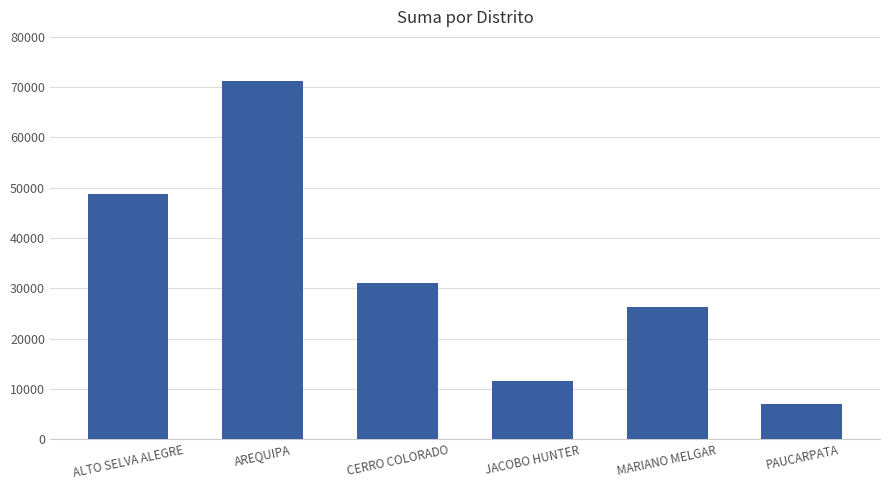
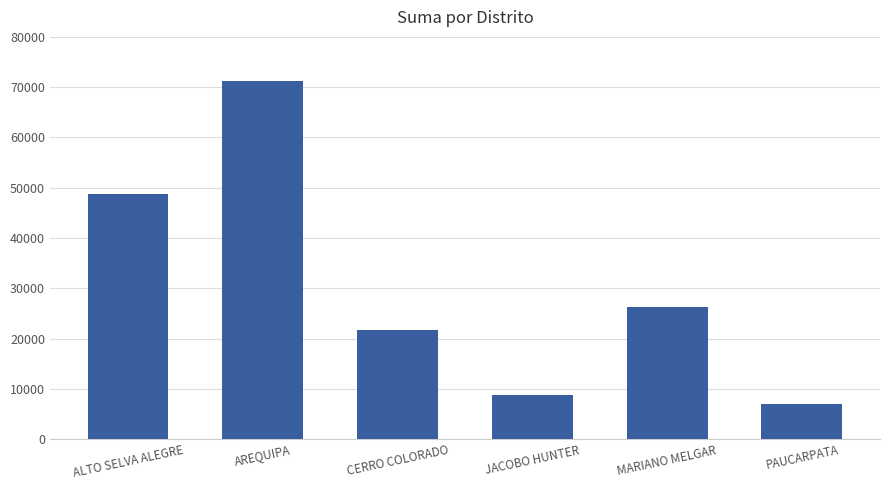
CERRO COLORADO: 31000 -> 22000
JACOBO HUNTER: 12000 -> 9000
